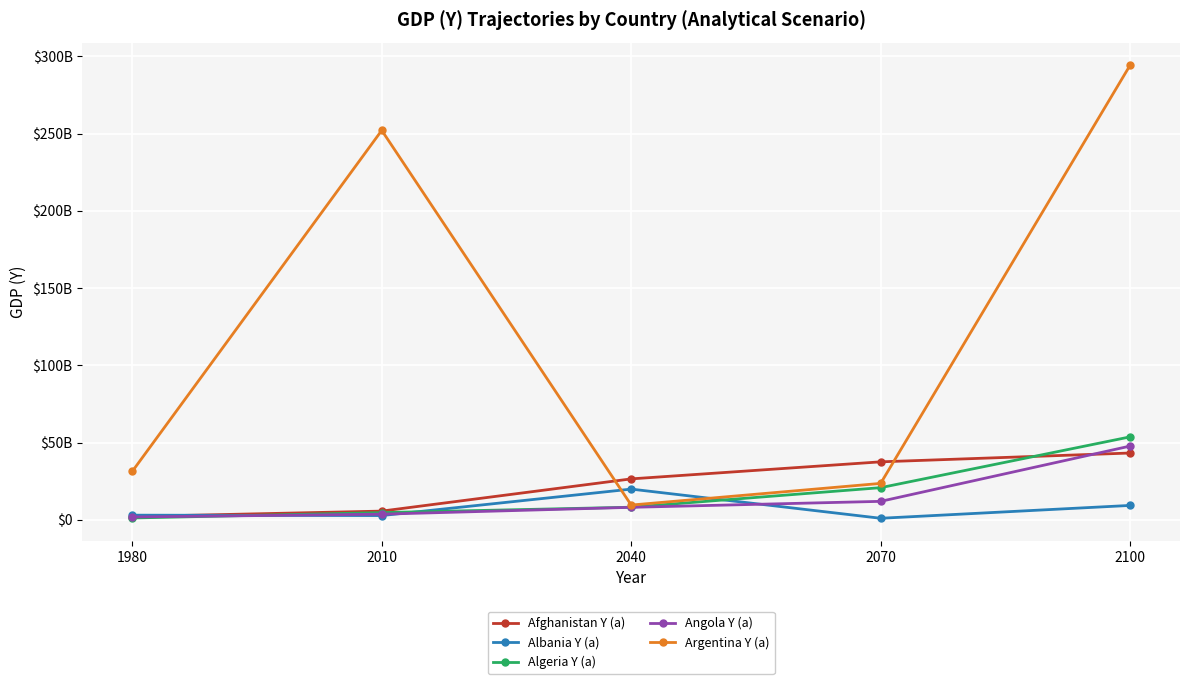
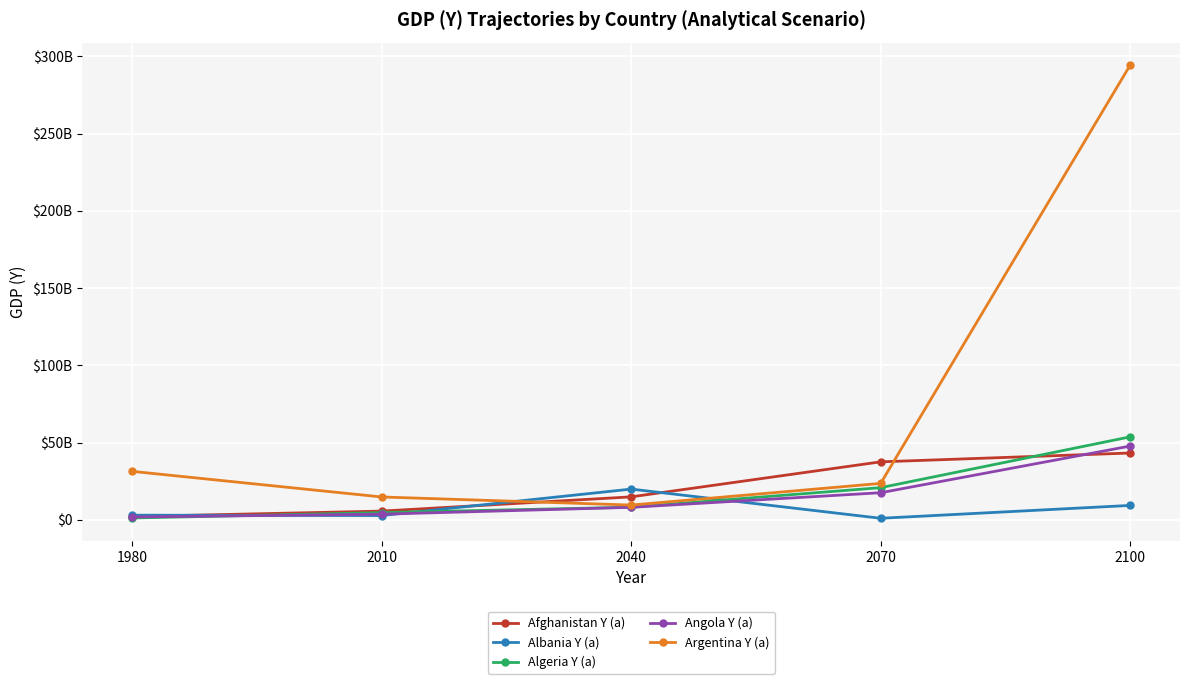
Argentina Y (a), 2010: $252000000000 -> $15000000000
Afghanistan Y (a), 2040: $26000000000 -> $15000000000
Angola Y (a), 2070: $12000000000 -> $18000000000
